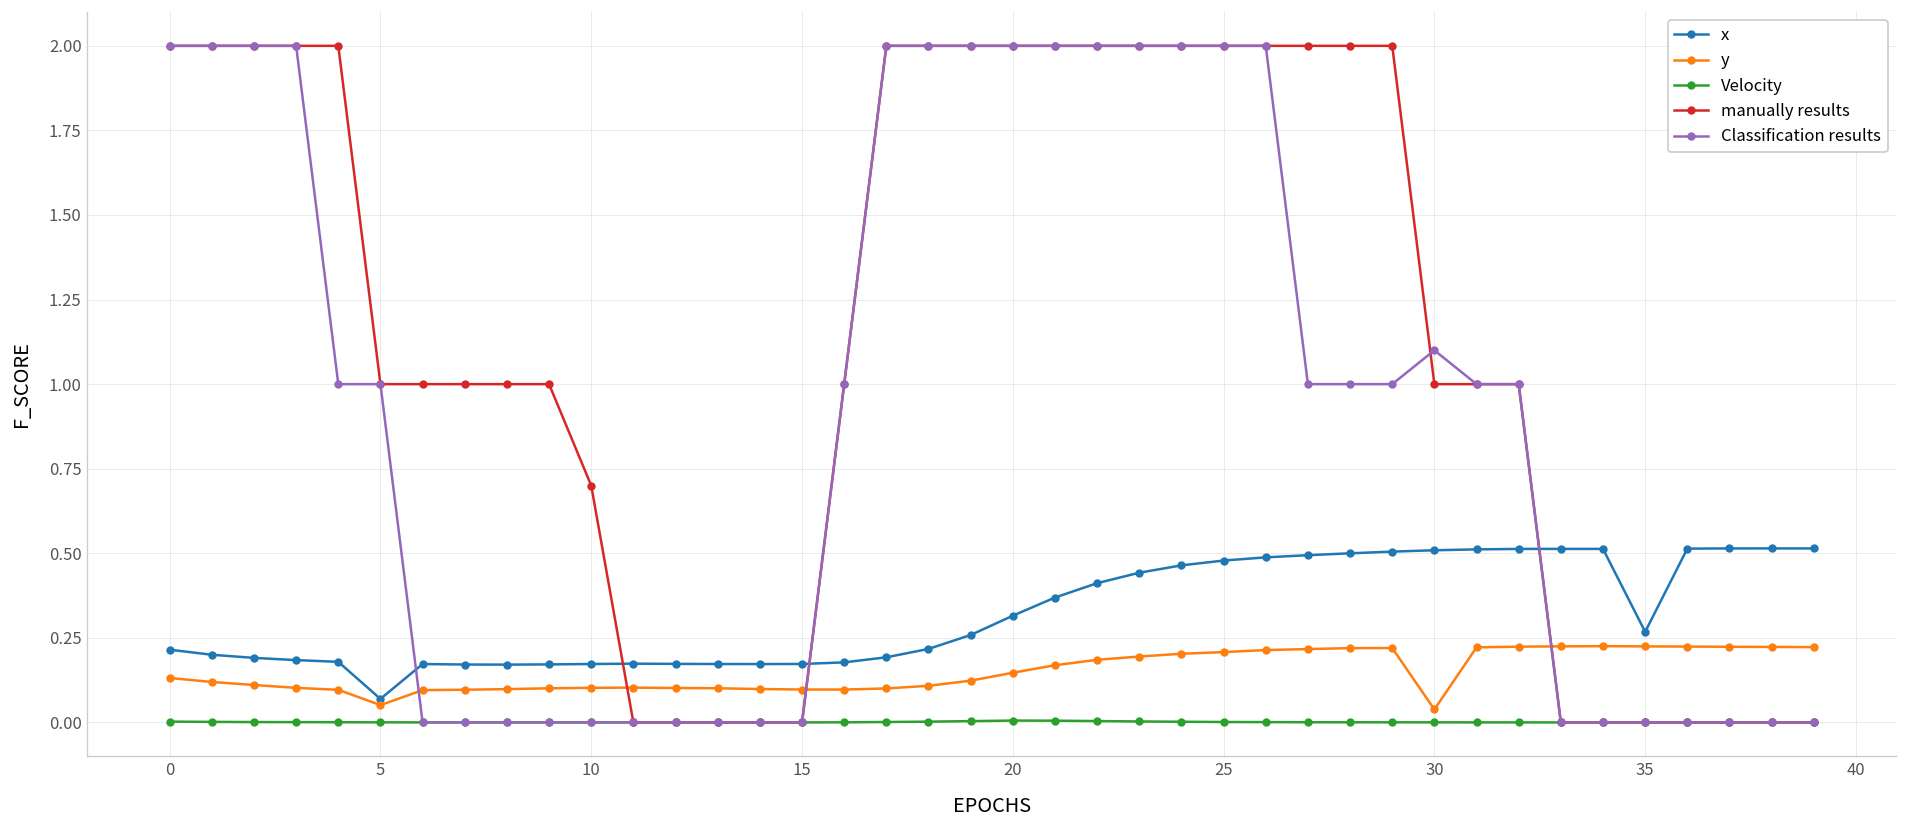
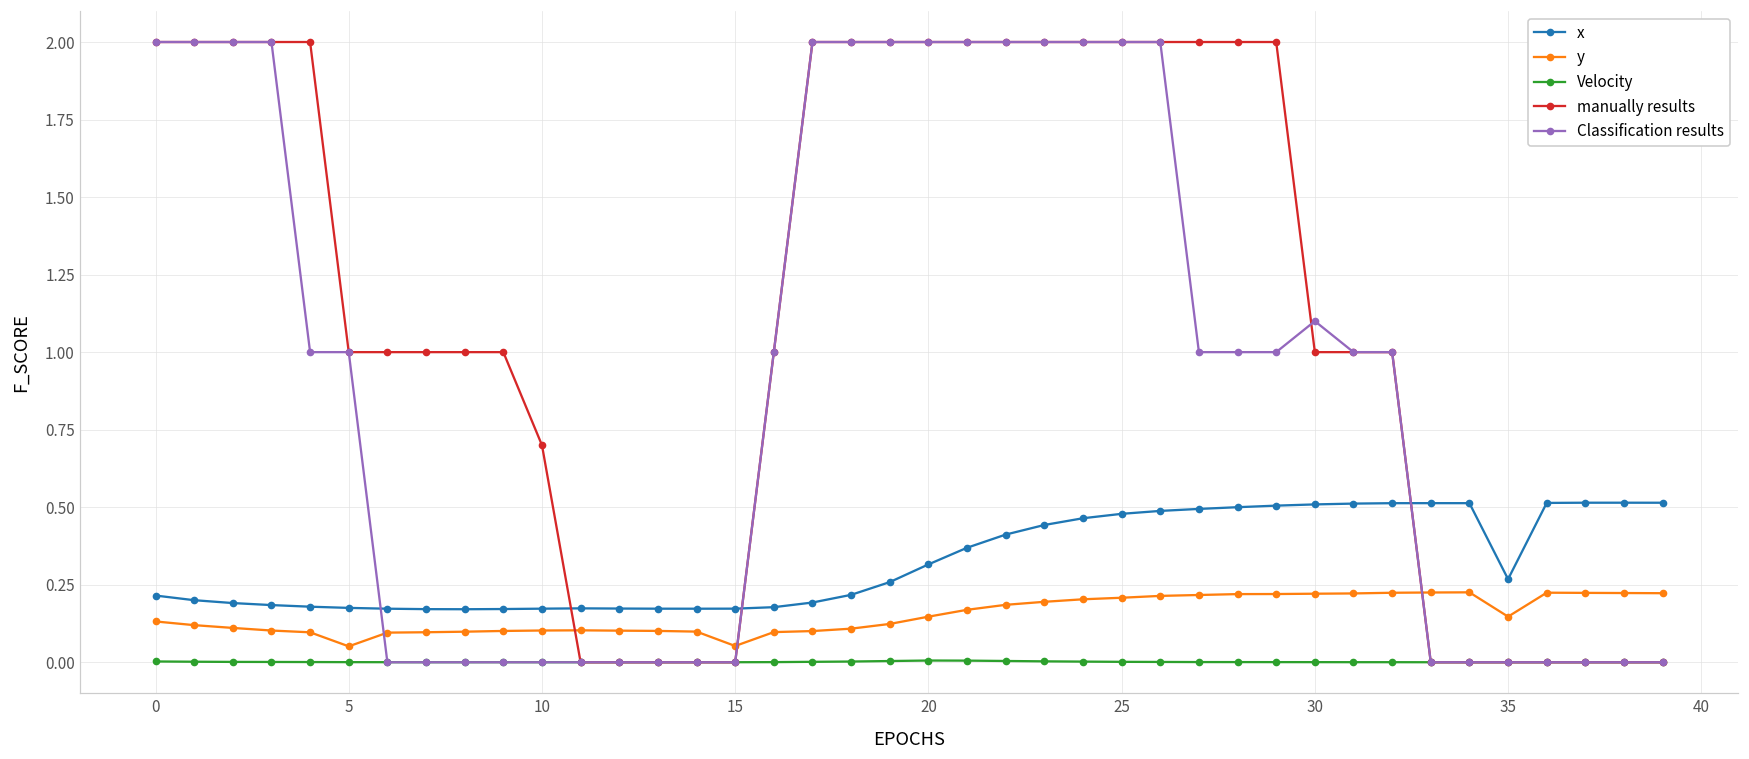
x, 5: 0.07 -> 0.18
y, 15: 0.10 -> 0.05
y, 30: 0.04 -> 0.22
y, 35: 0.22 -> 0.15
